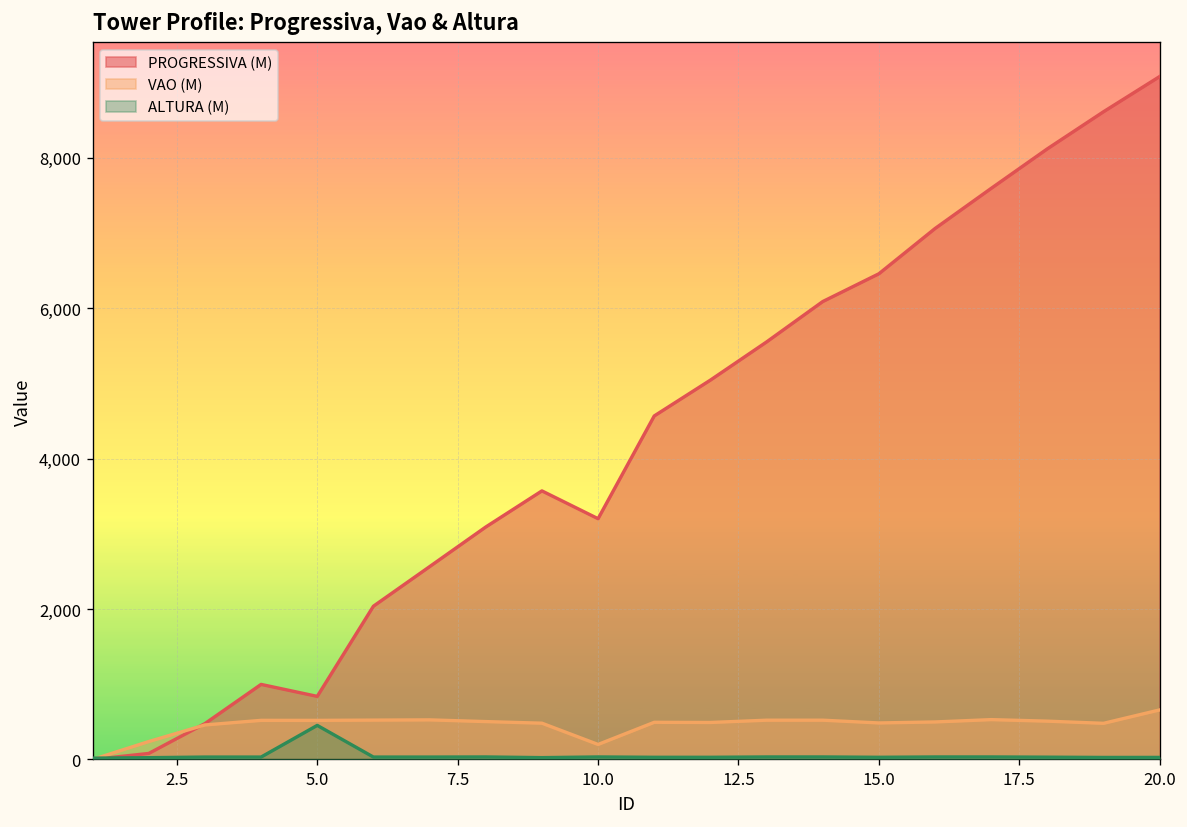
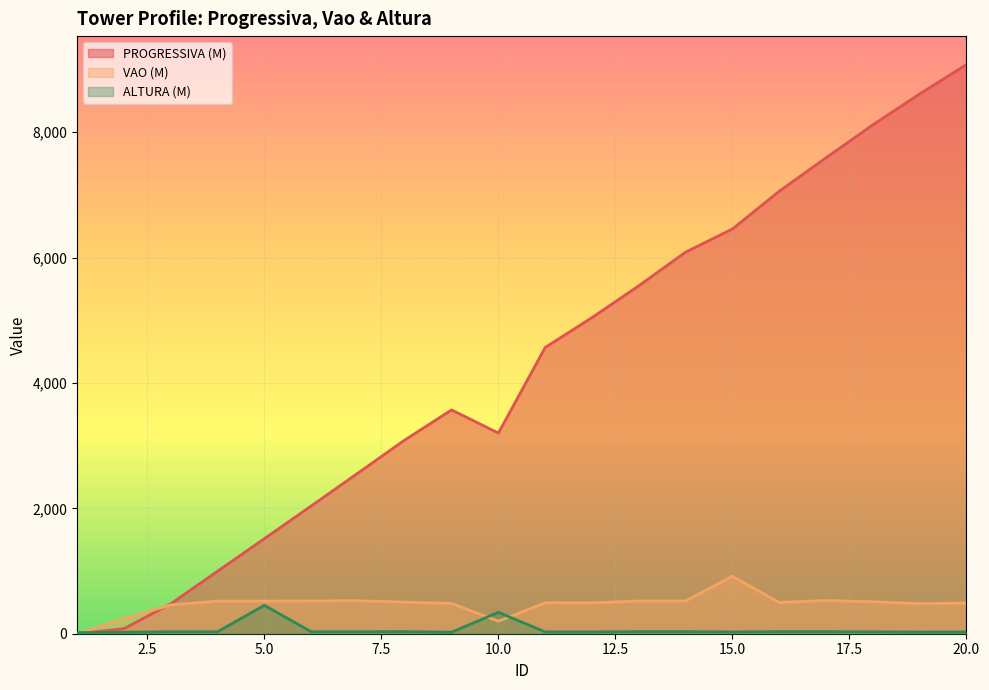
PROGRESSIVA (M), 5.0: 800 -> 1,500
ALTURA (M), 10.0: 0 -> 300
VAO (M), 15.0: 500 -> 900
VAO (M), 20.0: 700 -> 500
